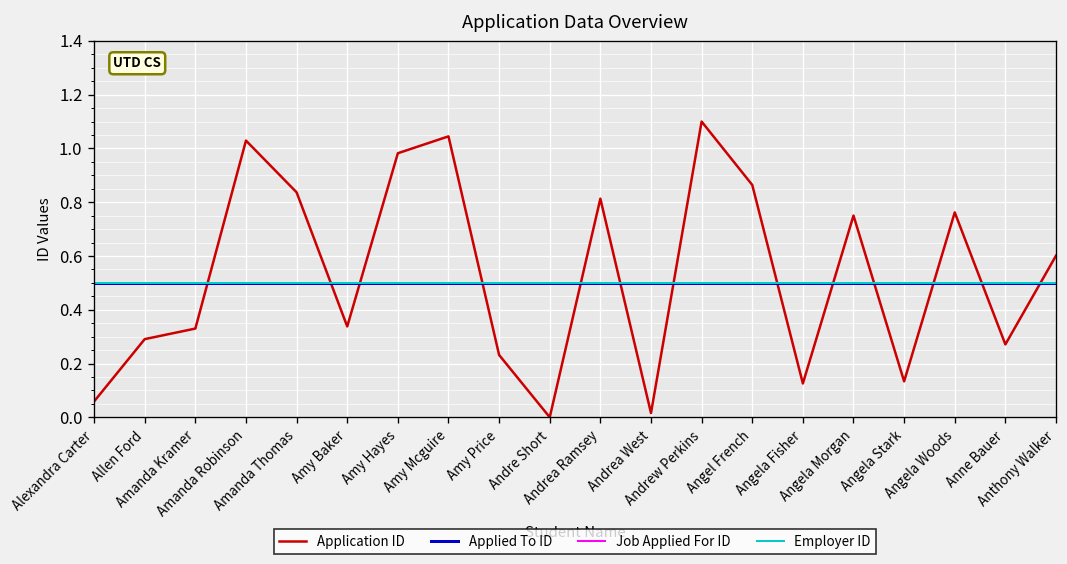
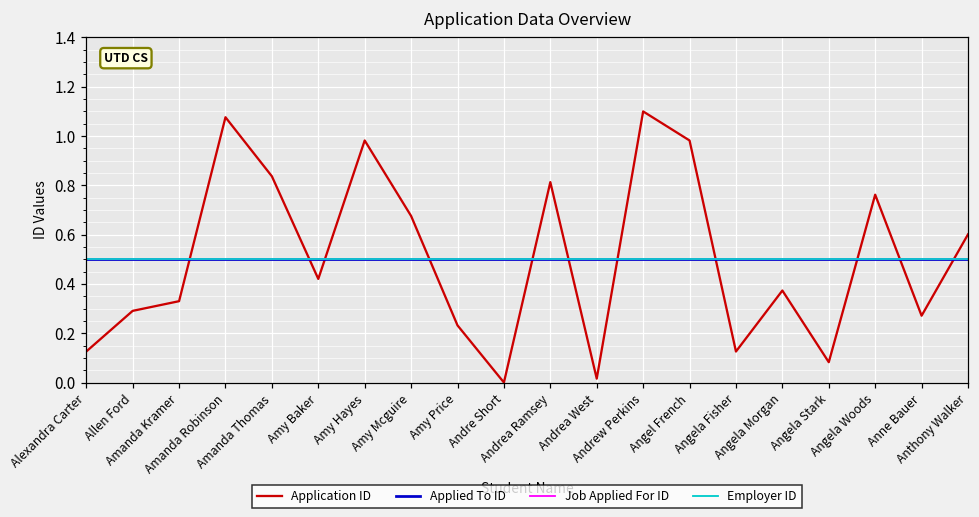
Application ID, Alexandra Carter: 0.06 -> 0.13
Application ID, Amanda Robinson: 1.03 -> 1.08
Application ID, Amy Baker: 0.34 -> 0.42
Application ID, Amy Mcguire: 1.05 -> 0.68
Application ID, Angel French: 0.86 -> 0.98
Application ID, Angela Morgan: 0.75 -> 0.37
Application ID, Angela Stark: 0.13 -> 0.08
